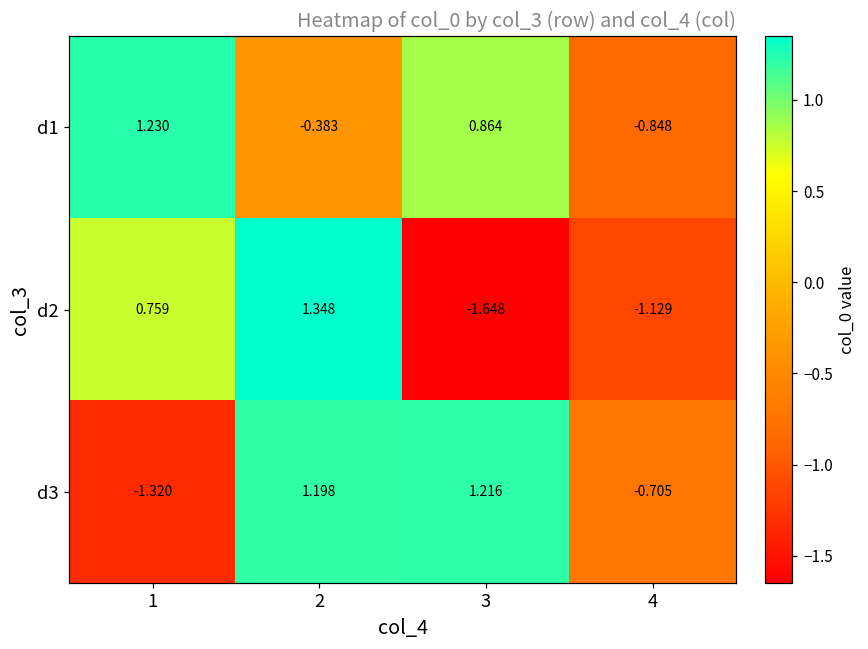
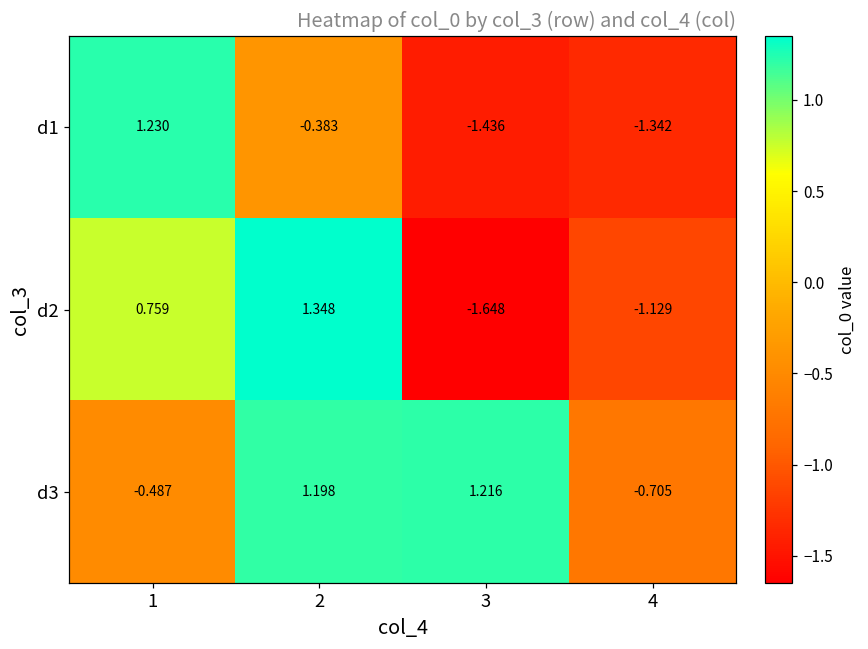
d1, 3: 0.864 -> -1.436
d1, 4: -0.848 -> -1.342
d3, 1: -1.320 -> -0.487
